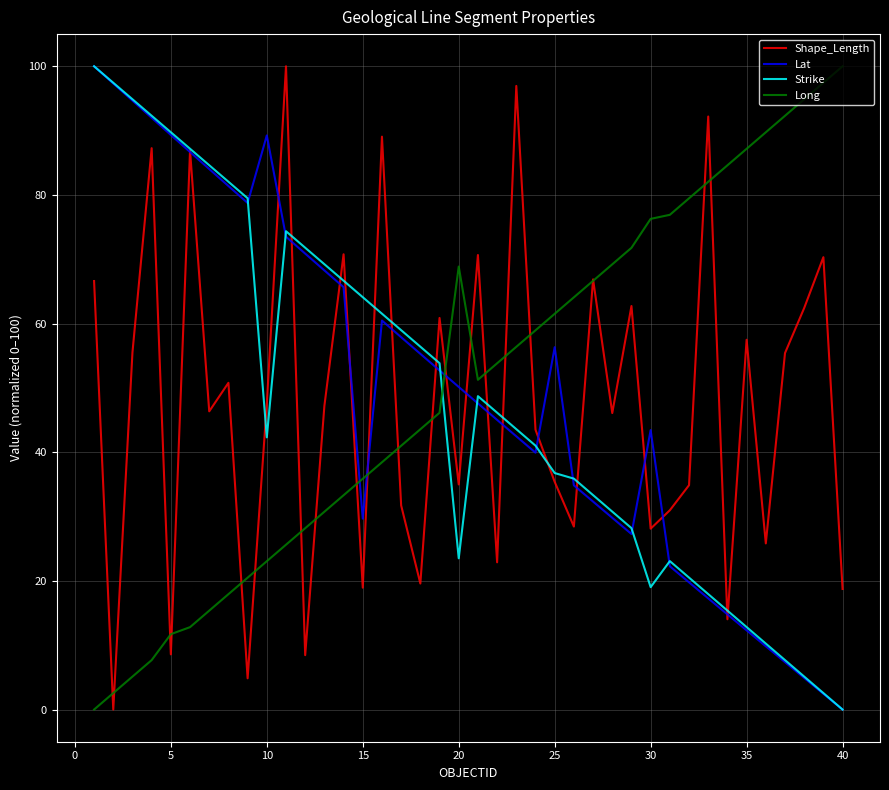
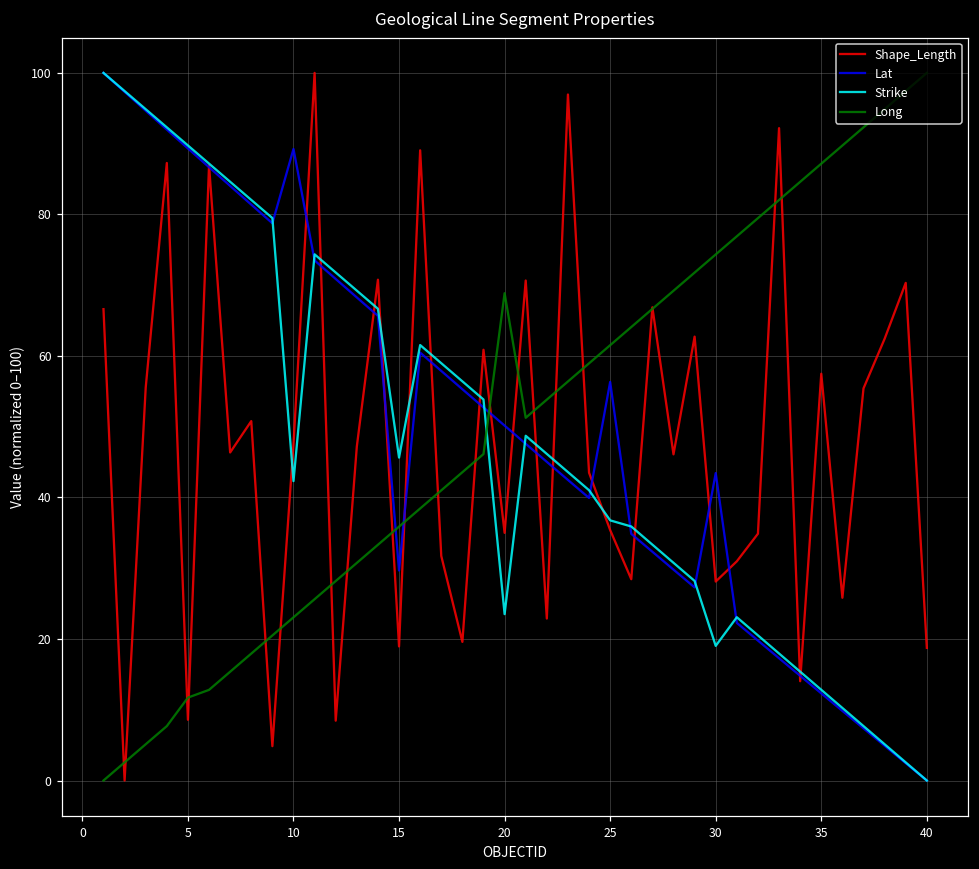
Strike, 15: 64 -> 46
Long, 30: 76 -> 74
